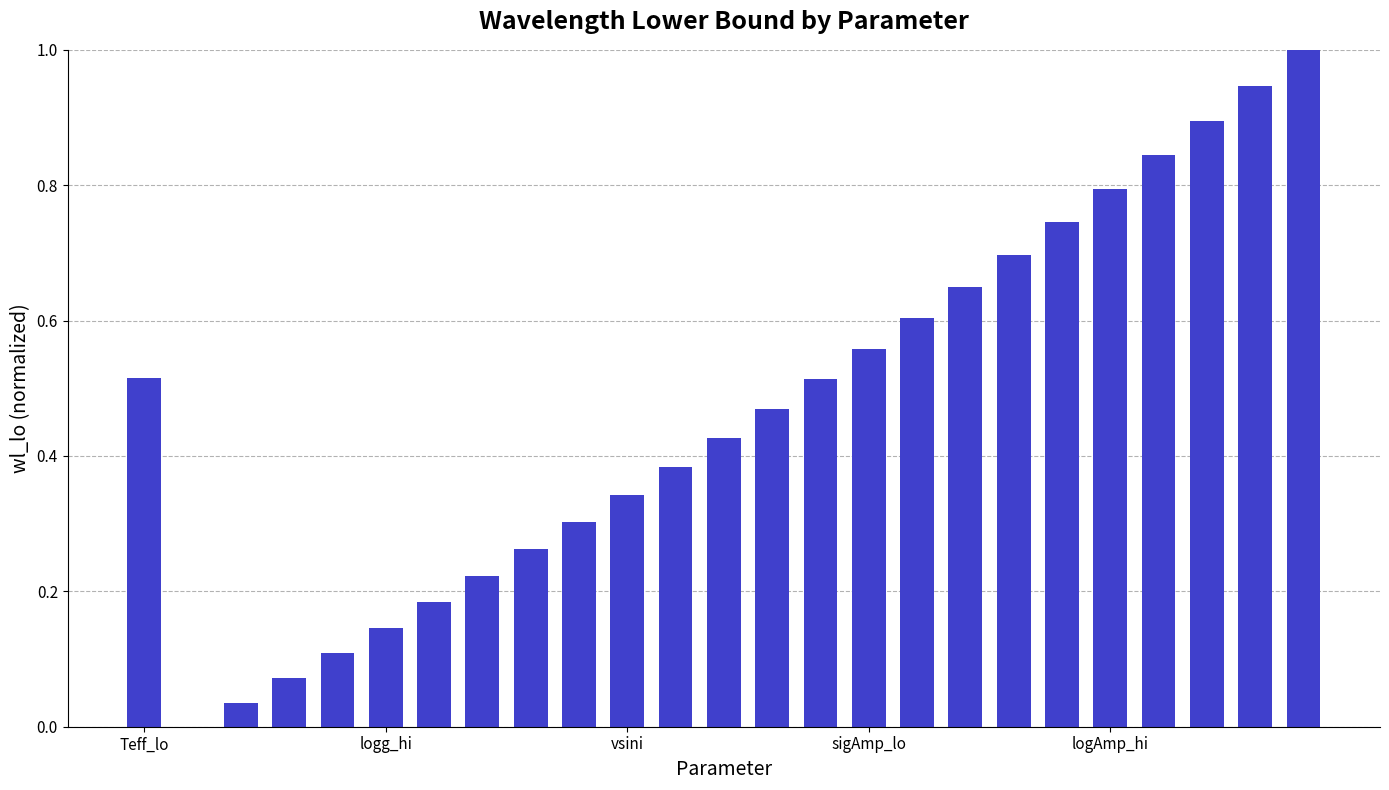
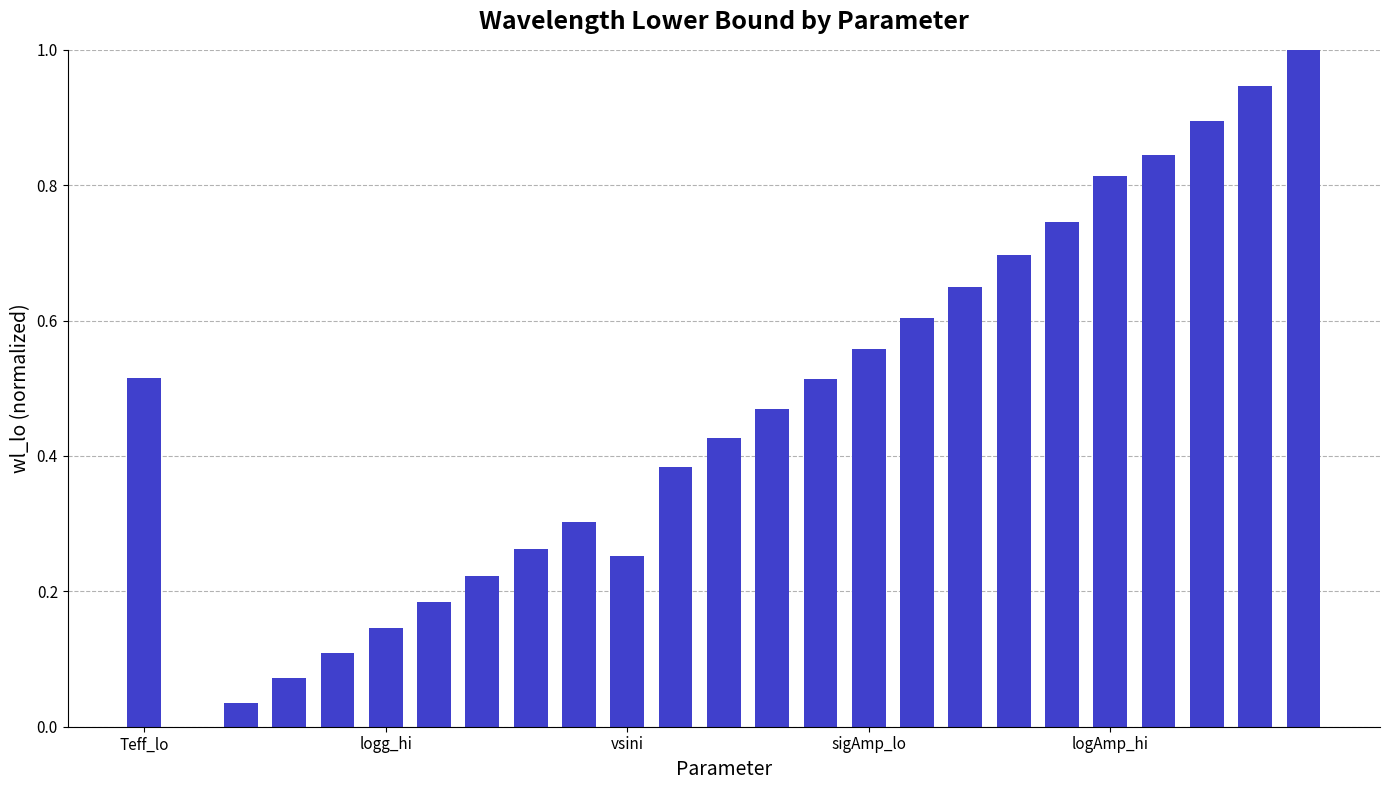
vsini: 0.34 -> 0.25
logAmp_hi: 0.79 -> 0.81
